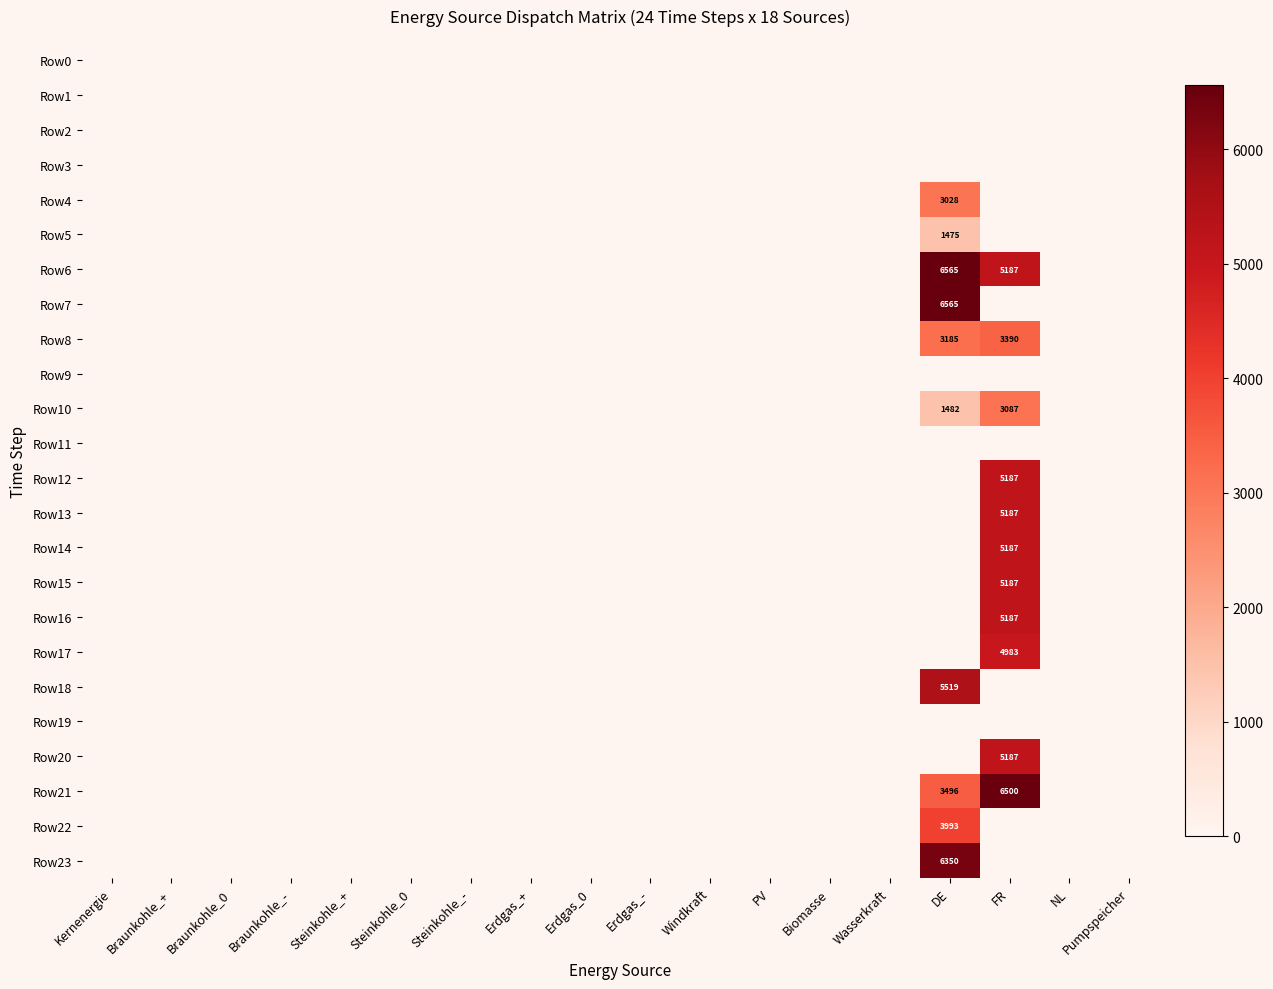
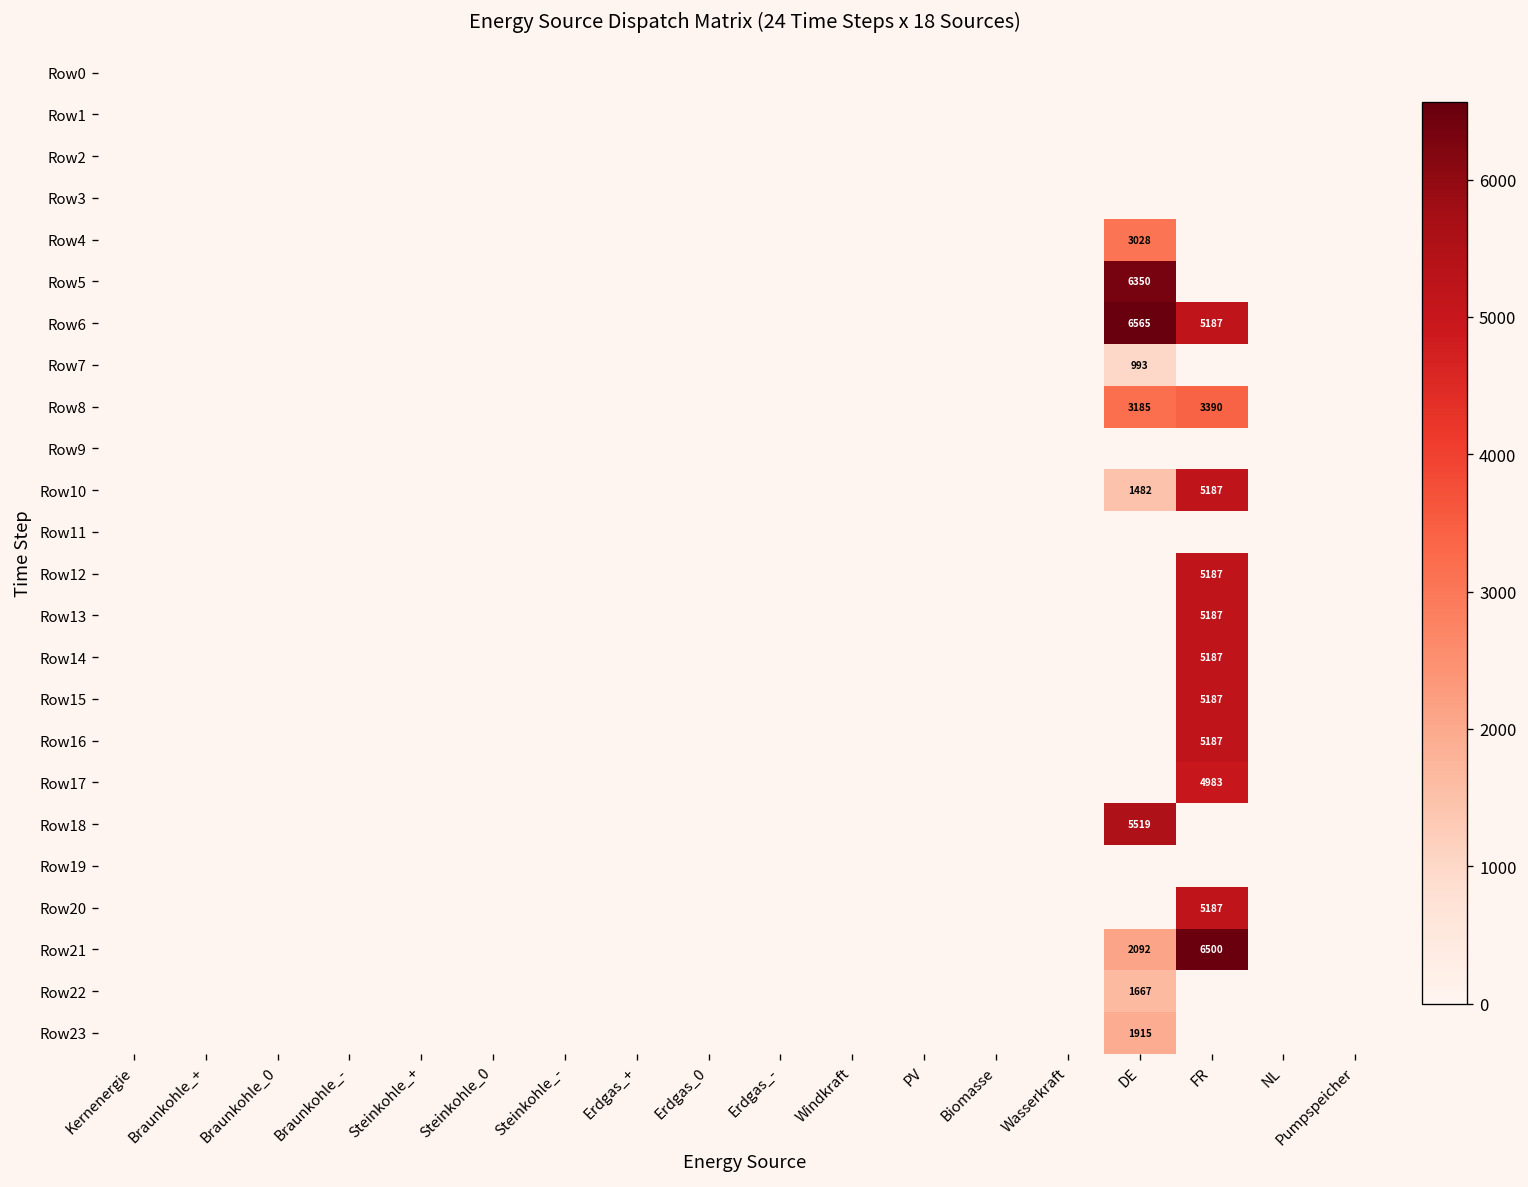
Row5, DE: 1475 -> 6350
Row7, DE: 6565 -> 993
Row10, FR: 3087 -> 5187
Row21, DE: 3496 -> 2092
Row22, DE: 3993 -> 1667
Row23, DE: 6350 -> 1915
